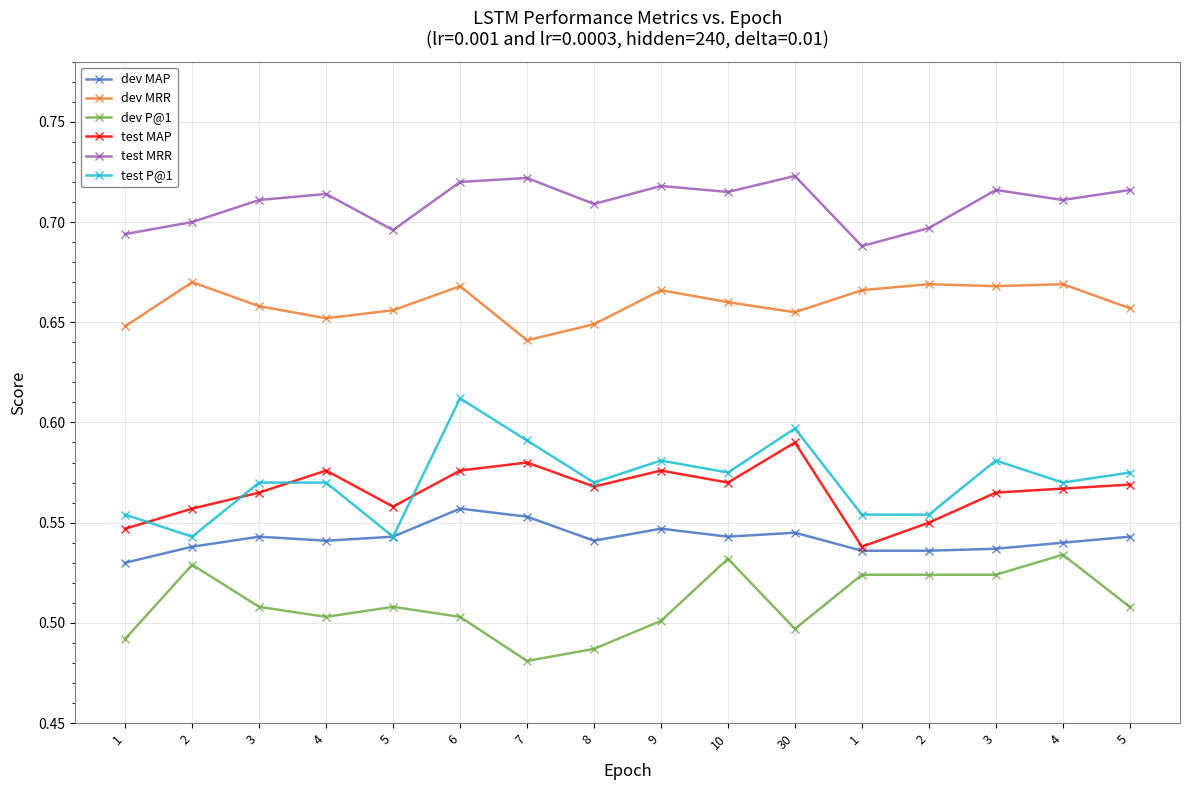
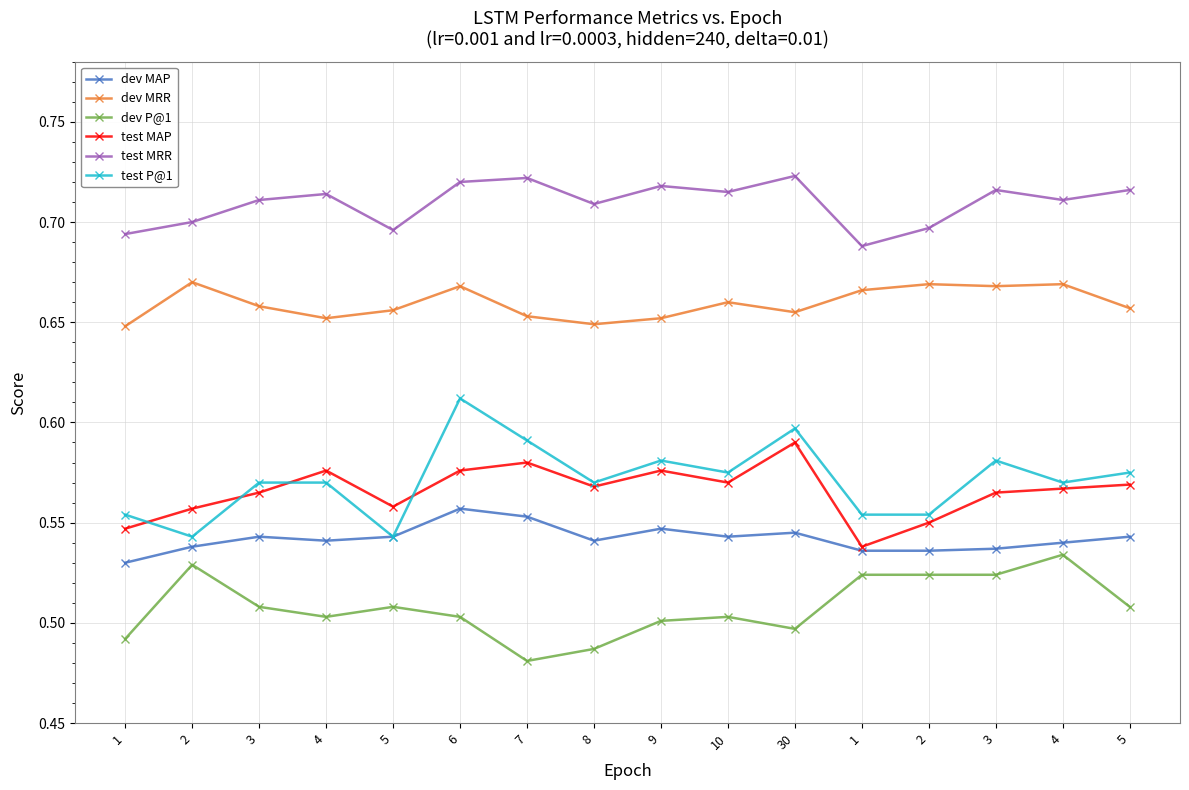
dev MRR, 7: 0.641 -> 0.653
dev MRR, 9: 0.666 -> 0.652
dev P@1, 10: 0.532 -> 0.503
